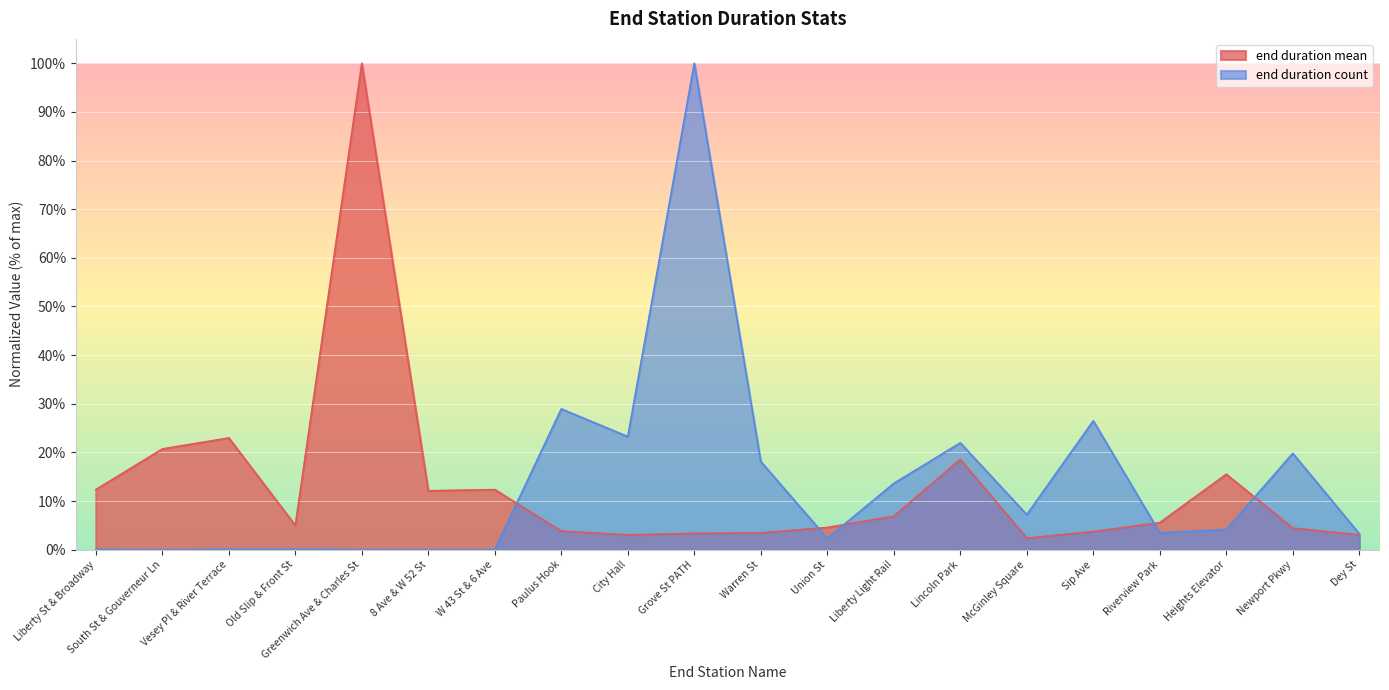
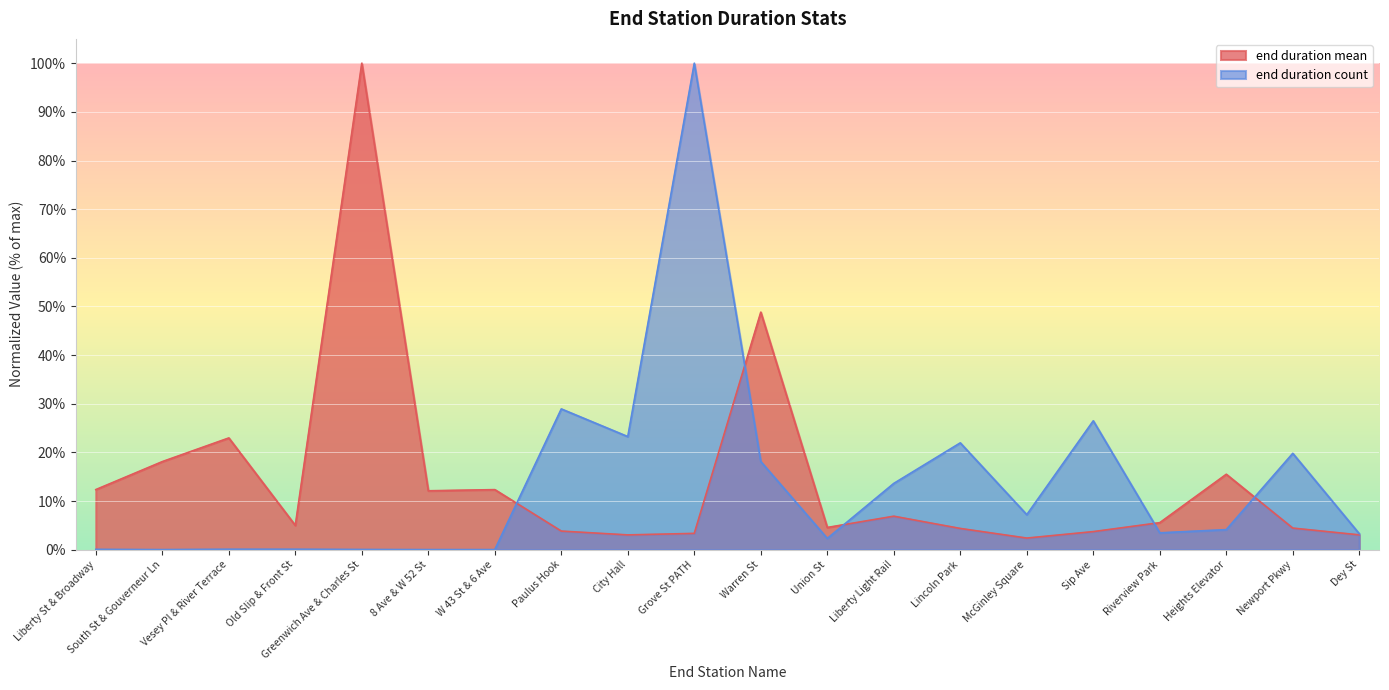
end duration mean, South St & Gouverneur Ln: 21% -> 18%
end duration mean, Warren St: 3% -> 49%
end duration mean, Lincoln Park: 19% -> 4%
